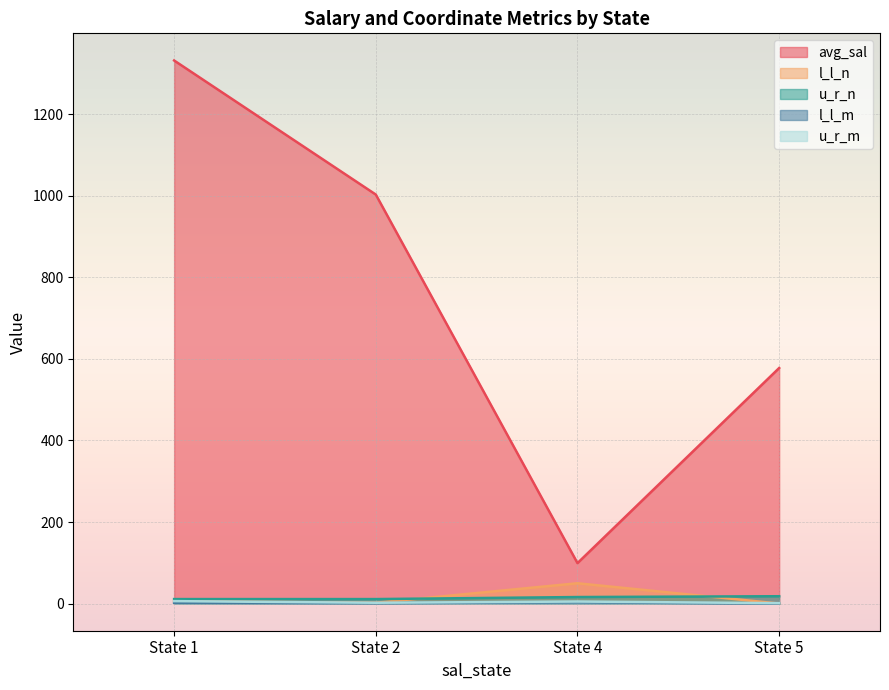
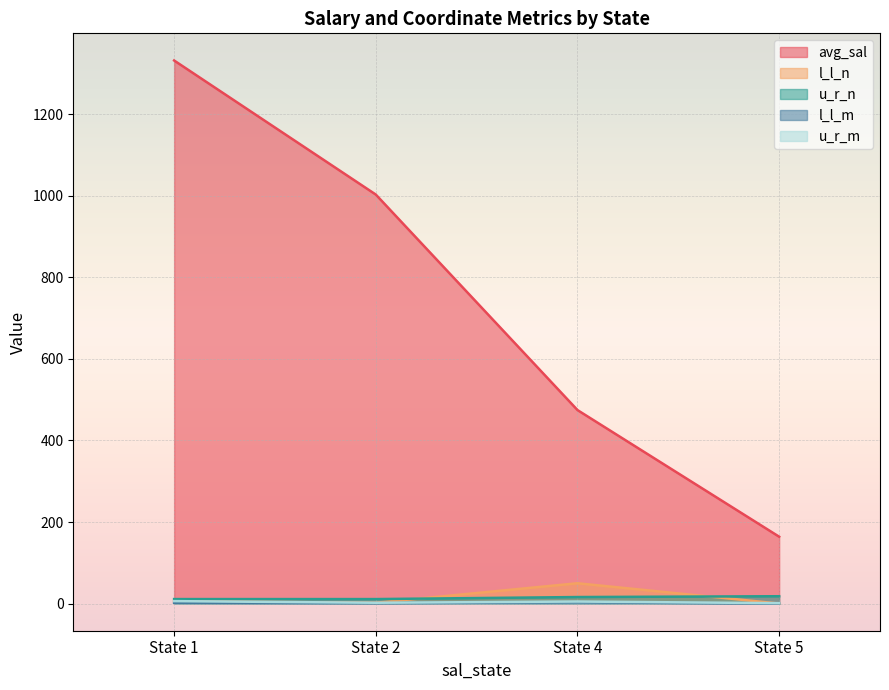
avg_sal, State 4: 100 -> 470
avg_sal, State 5: 580 -> 160
